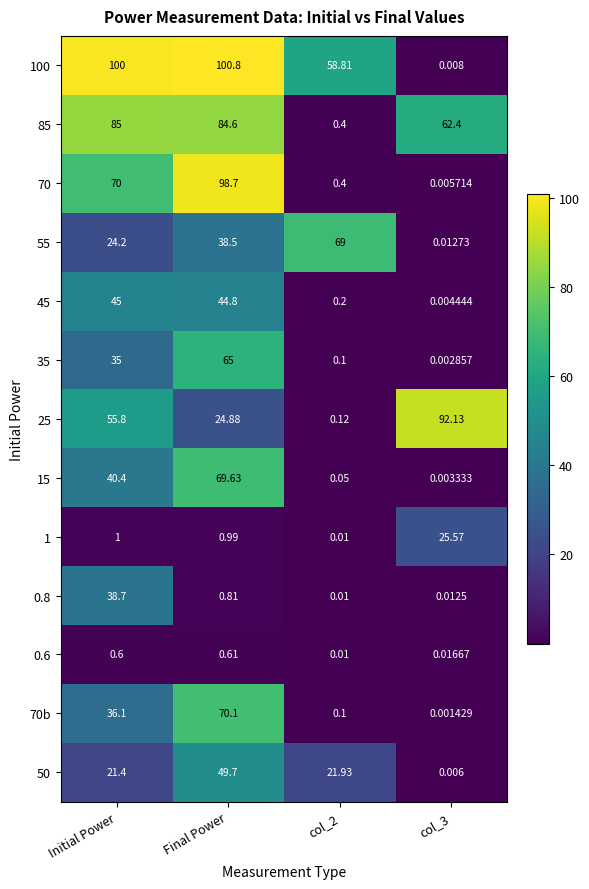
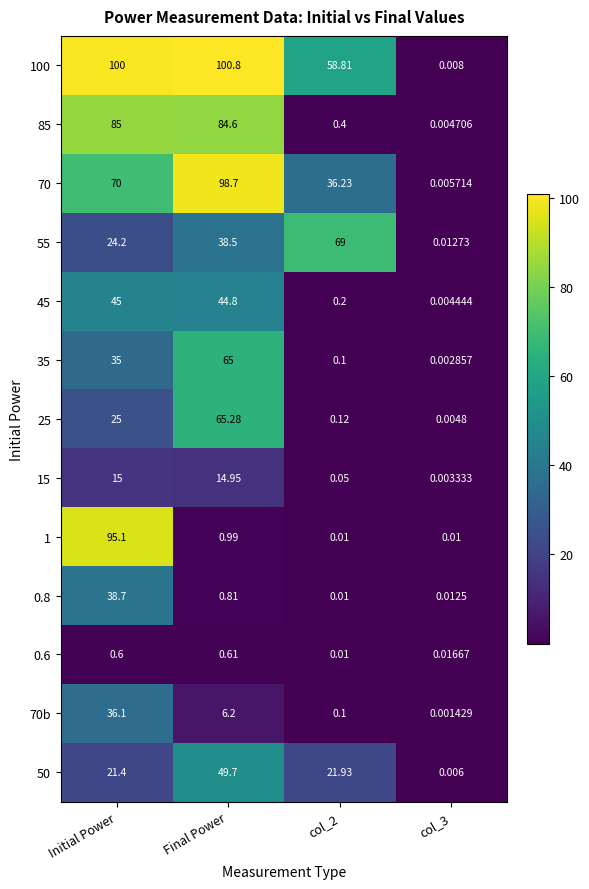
85, col_3: 62.4 -> 0.004706
70, col_2: 0.4 -> 36.23
25, Initial Power: 55.8 -> 25
25, Final Power: 24.88 -> 65.28
25, col_3: 92.13 -> 0.0048
15, Initial Power: 40.4 -> 15
15, Final Power: 69.63 -> 14.95
1, Initial Power: 1 -> 95.1
1, col_3: 25.57 -> 0.01
70b, Final Power: 70.1 -> 6.2
